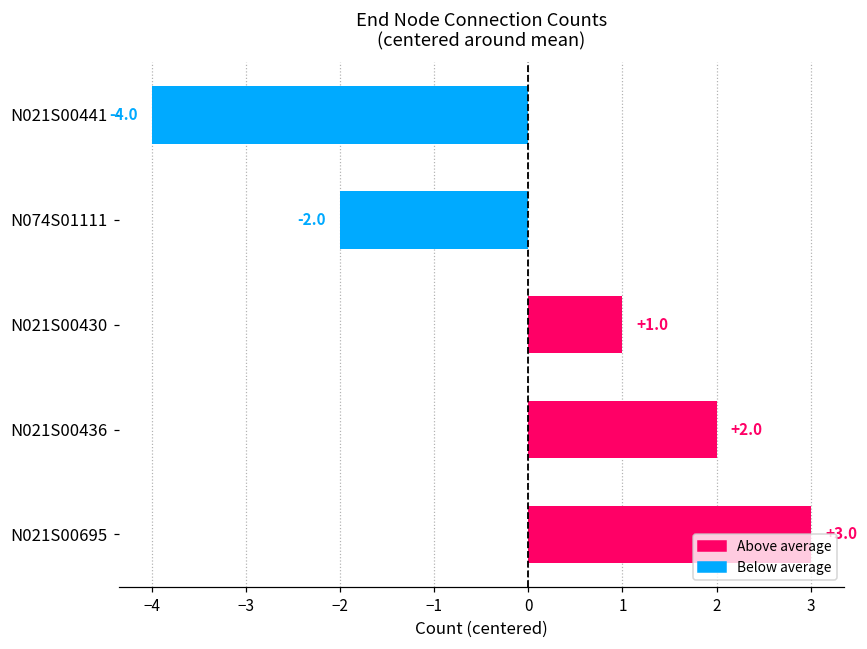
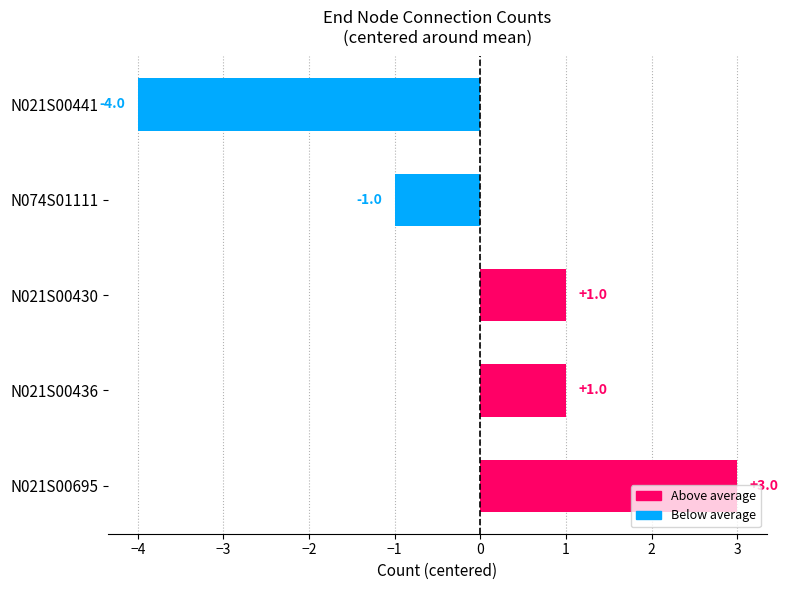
N074S01111: -2.0 -> -1.0
N021S00436: +2.0 -> +1.0
